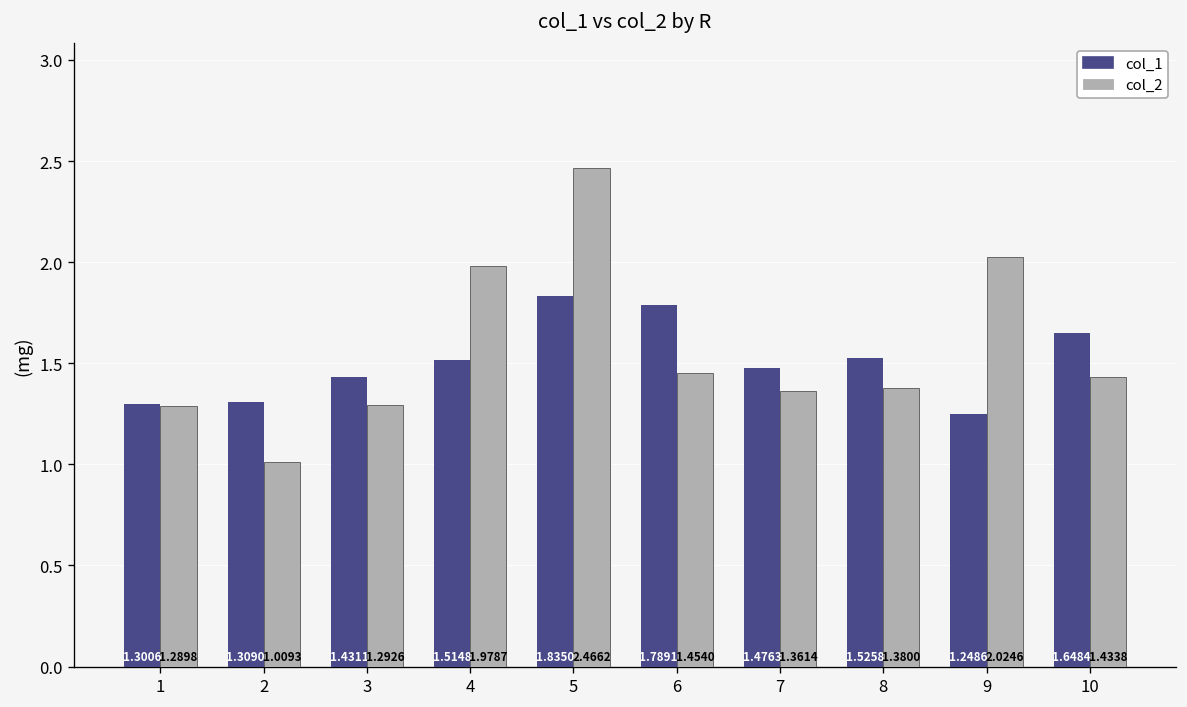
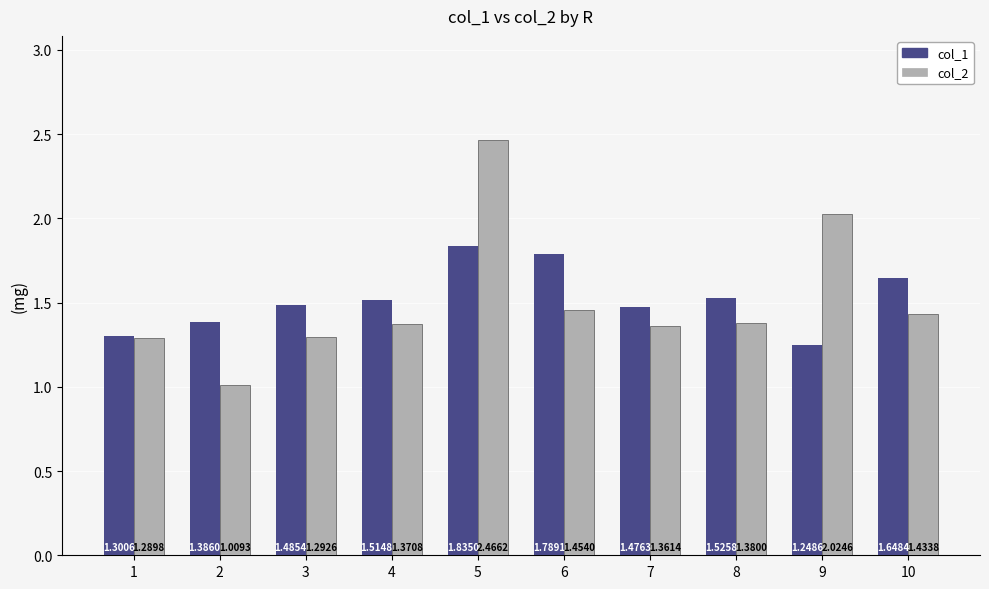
col_1, 2: 1.3090 -> 1.3860
col_1, 3: 1.4311 -> 1.4854
col_2, 4: 1.9787 -> 1.3708
